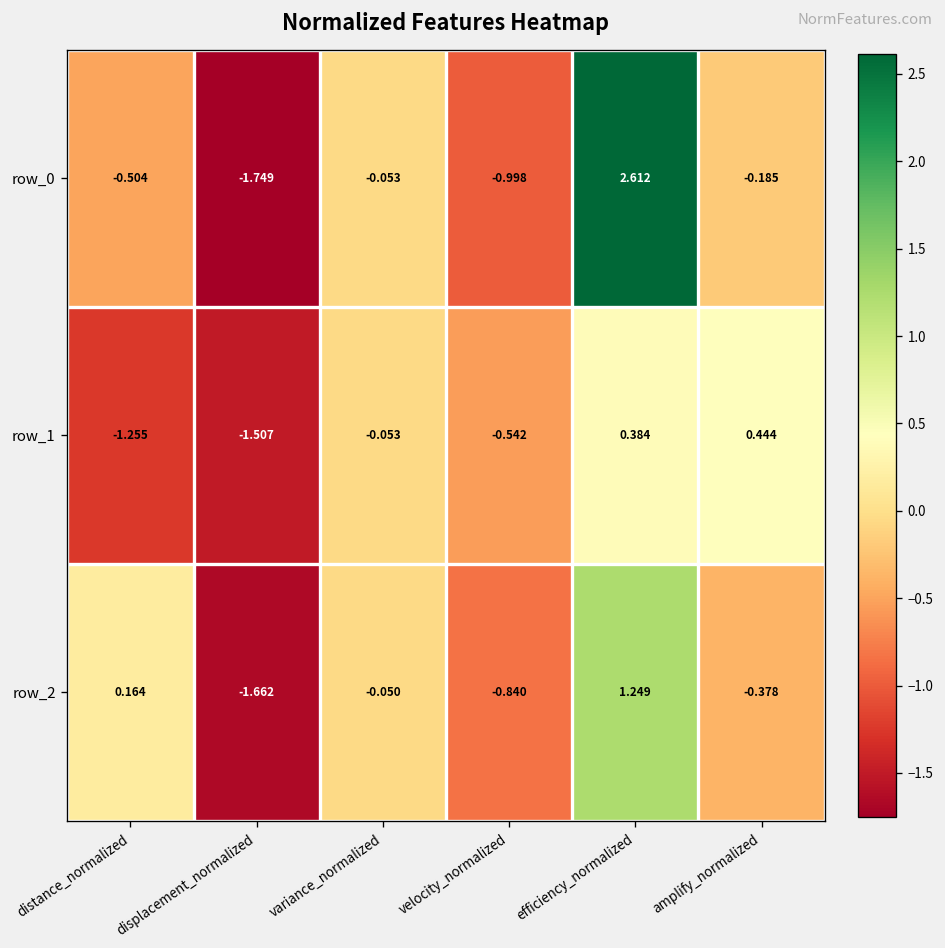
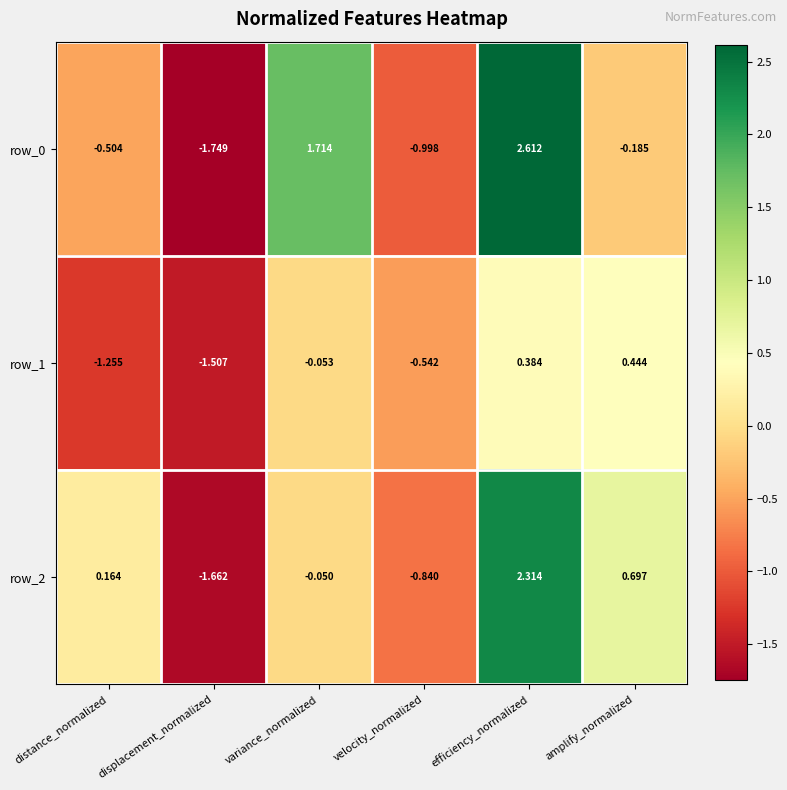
row_0, variance_normalized: -0.053 -> 1.714
row_2, efficiency_normalized: 1.249 -> 2.314
row_2, amplify_normalized: -0.378 -> 0.697
